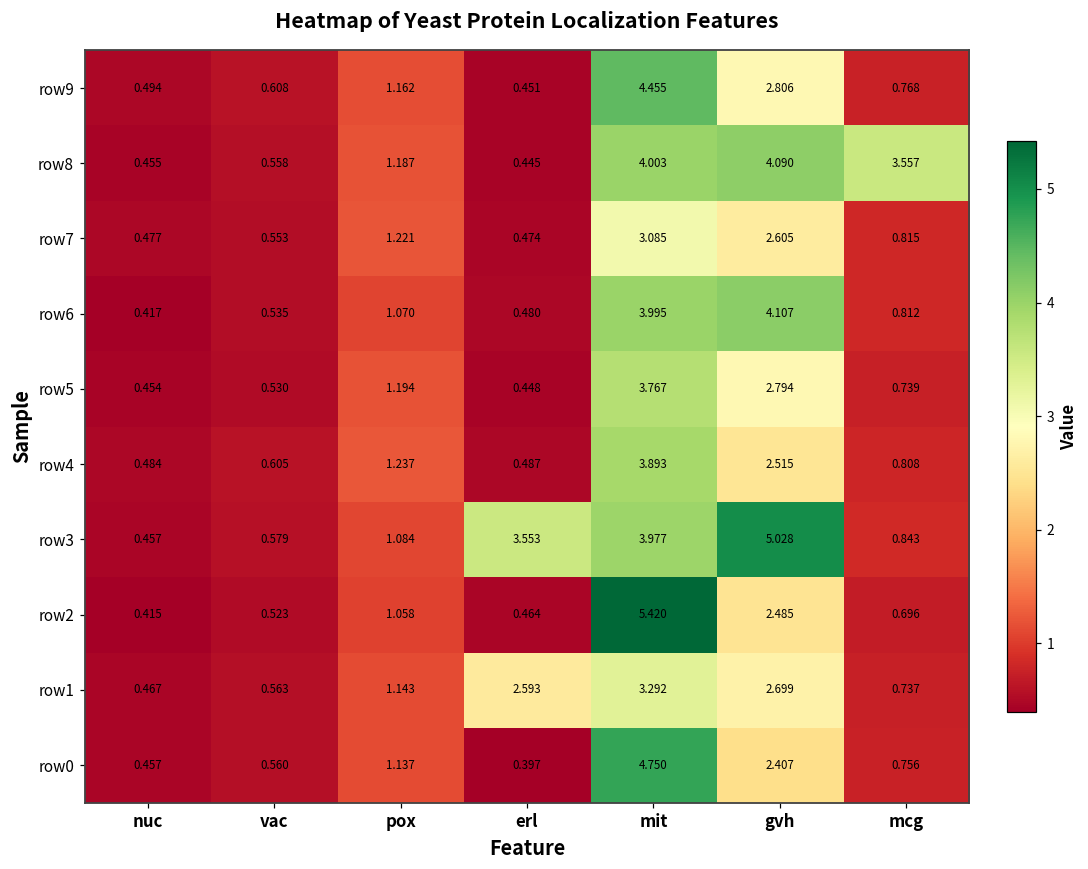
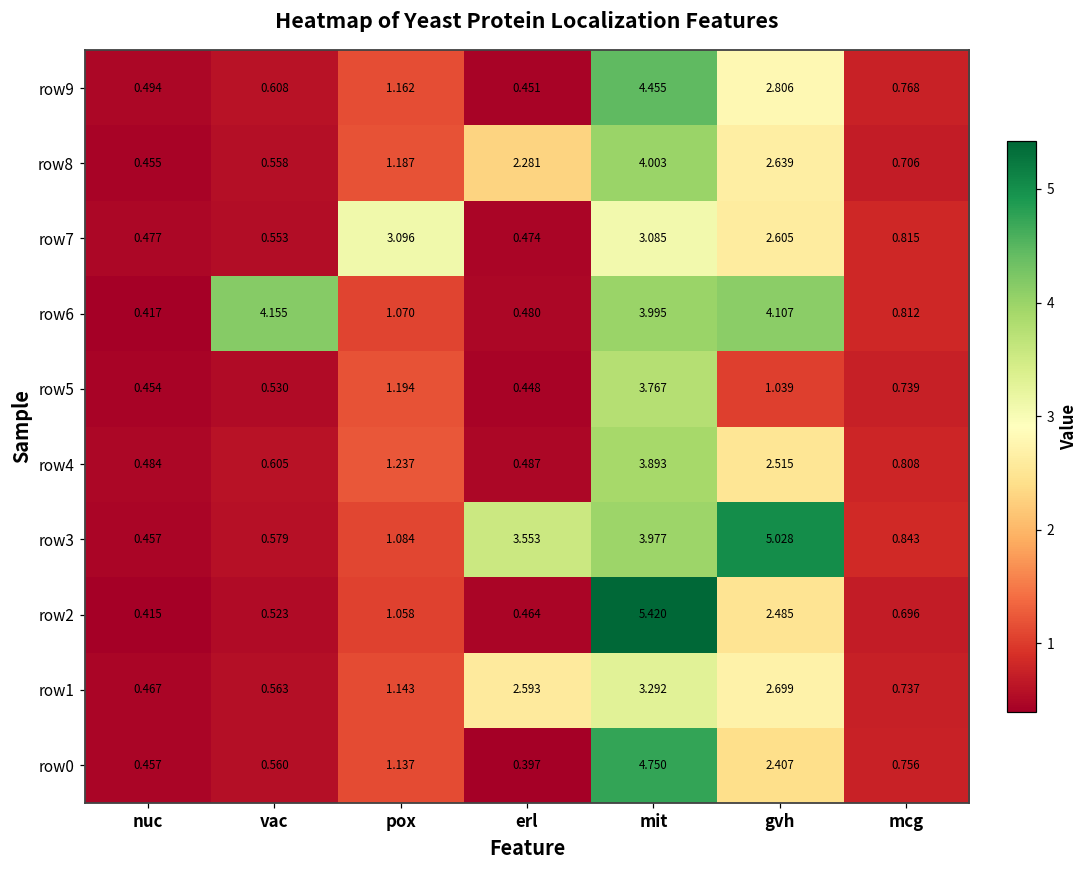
row8, erl: 0.445 -> 2.281
row8, gvh: 4.090 -> 2.639
row8, mcg: 3.557 -> 0.706
row7, pox: 1.221 -> 3.096
row6, vac: 0.535 -> 4.155
row5, gvh: 2.794 -> 1.039
